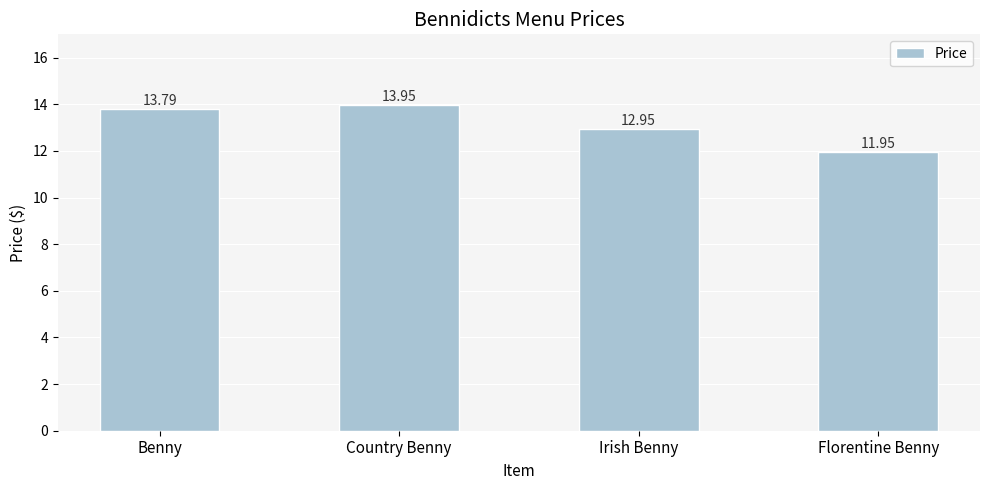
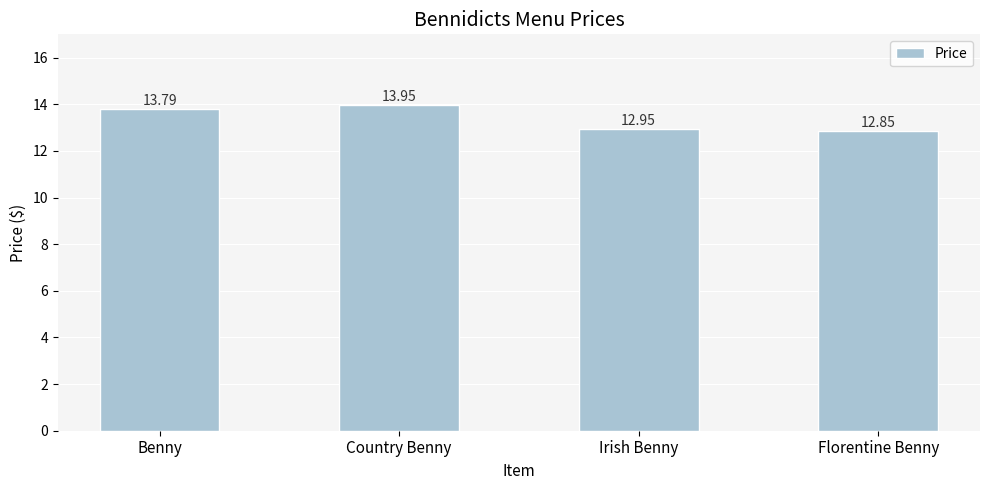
Florentine Benny: 11.95 -> 12.85
